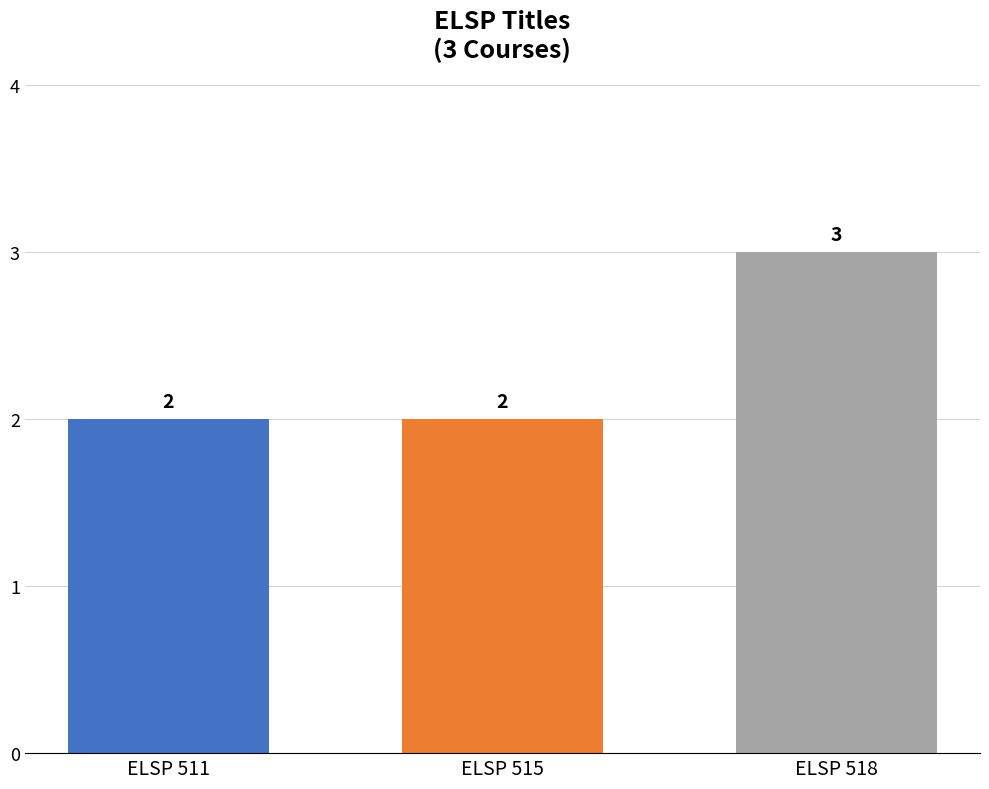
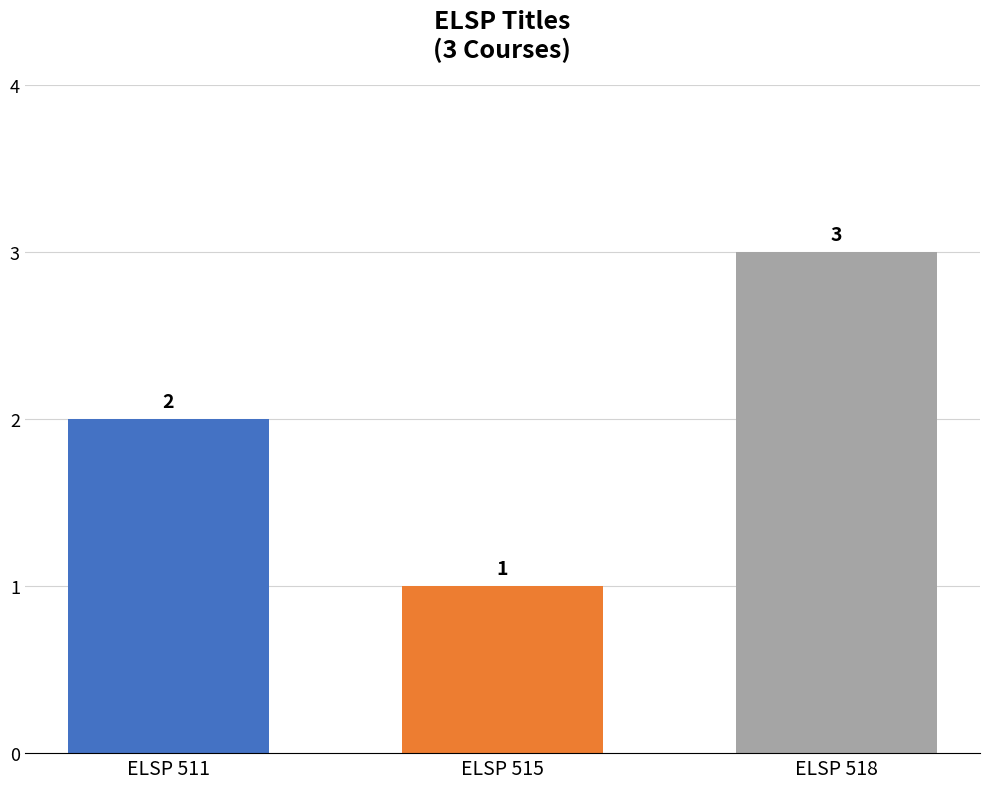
ELSP 515: 2 -> 1
